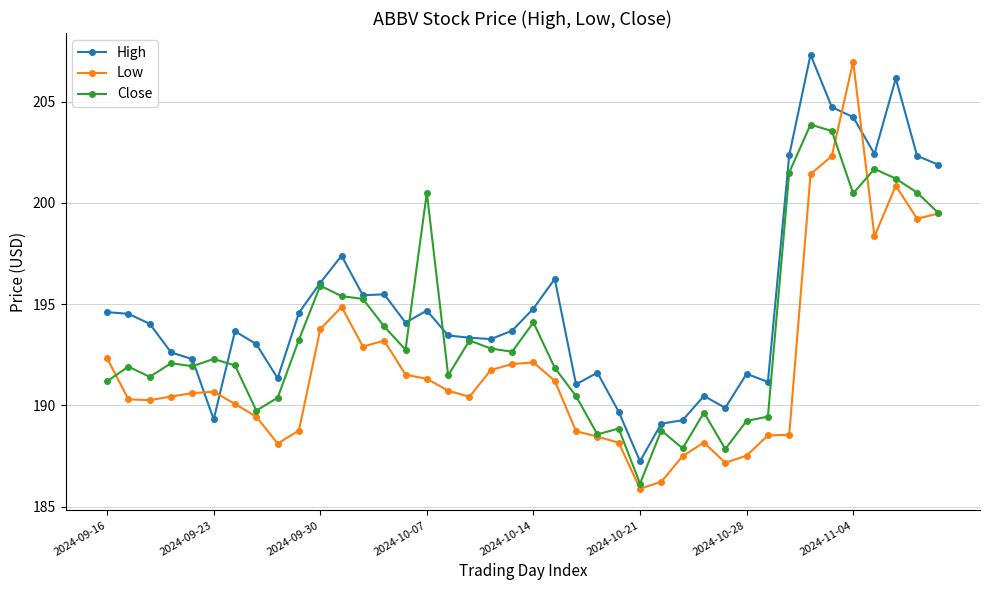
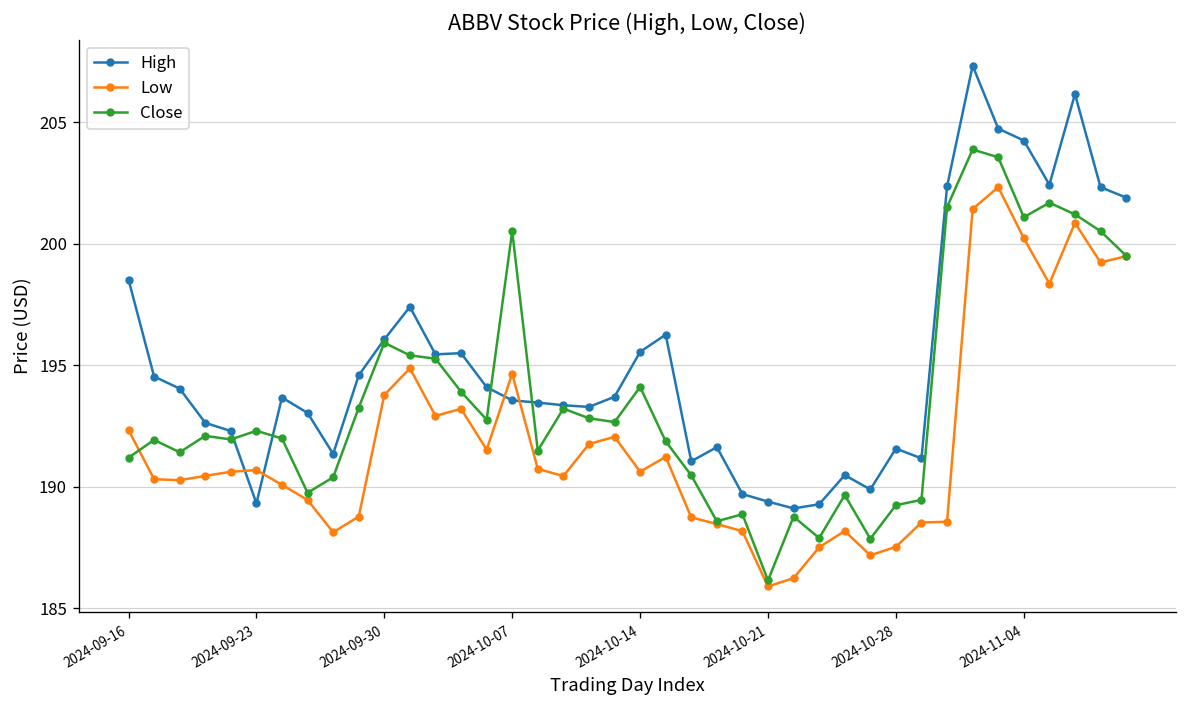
High, 2024-09-16: 194.6 -> 198.5
High, 2024-10-07: 194.7 -> 193.5
Low, 2024-10-07: 191.3 -> 194.6
High, 2024-10-14: 194.8 -> 195.5
Low, 2024-10-14: 192.1 -> 190.6
High, 2024-10-21: 187.2 -> 189.4
Low, 2024-11-04: 207.0 -> 200.2
Close, 2024-11-04: 200.5 -> 201.1
